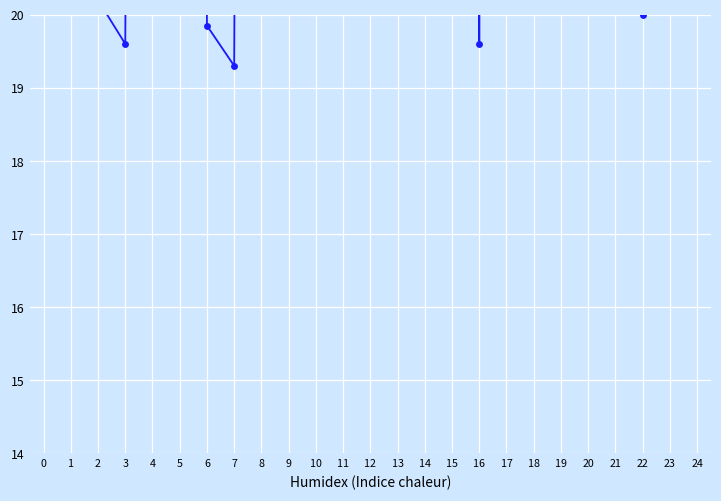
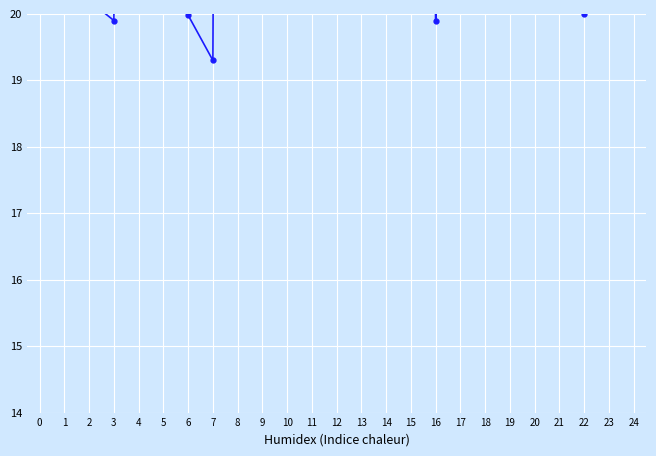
3: 19.6 -> 19.9
6: 19.9 -> 20.0
16: 19.6 -> 19.9
